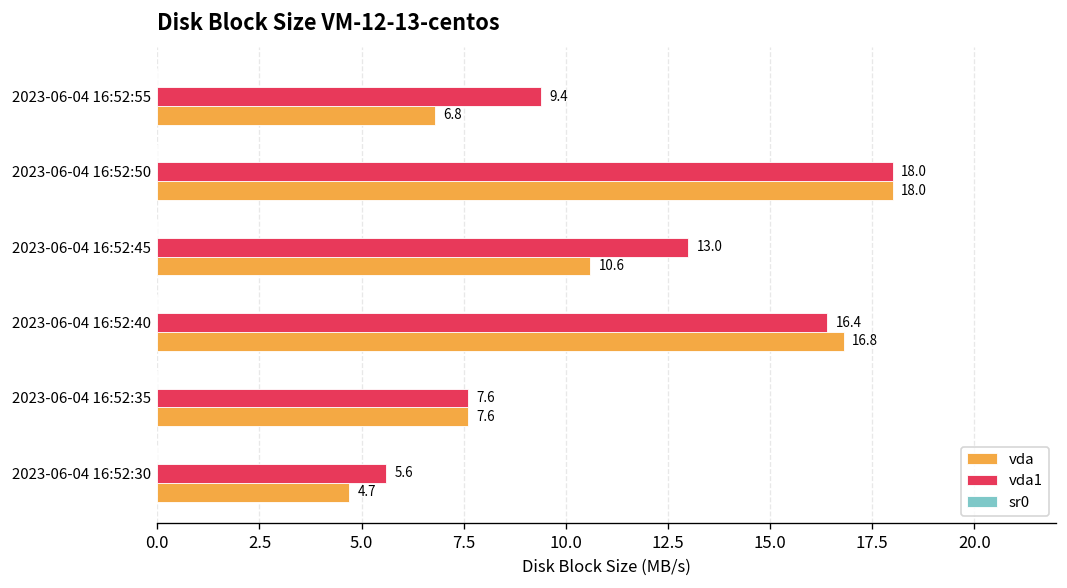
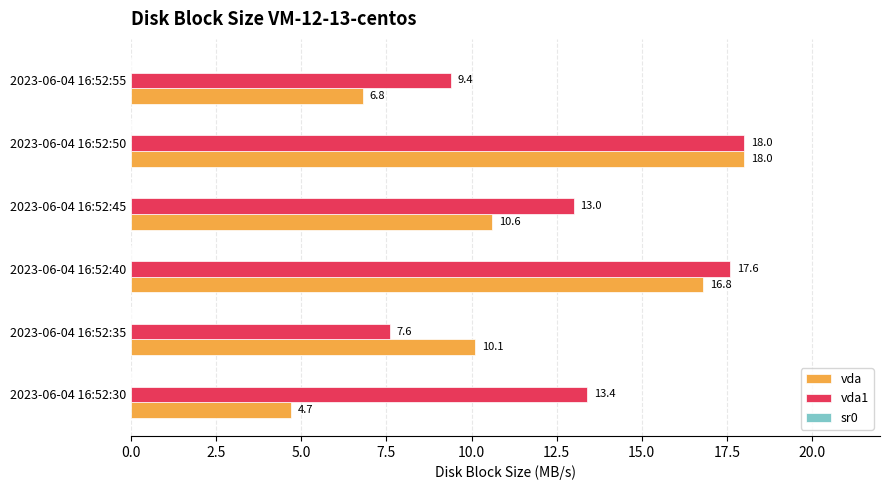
vda1, 2023-06-04 16:52:40: 16.4 -> 17.6
vda, 2023-06-04 16:52:35: 7.6 -> 10.1
vda1, 2023-06-04 16:52:30: 5.6 -> 13.4
